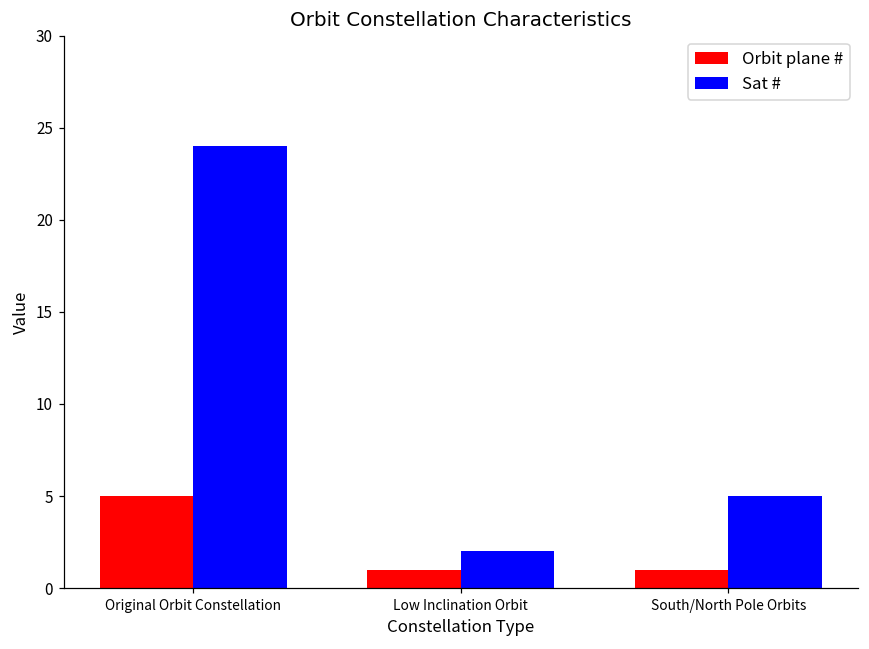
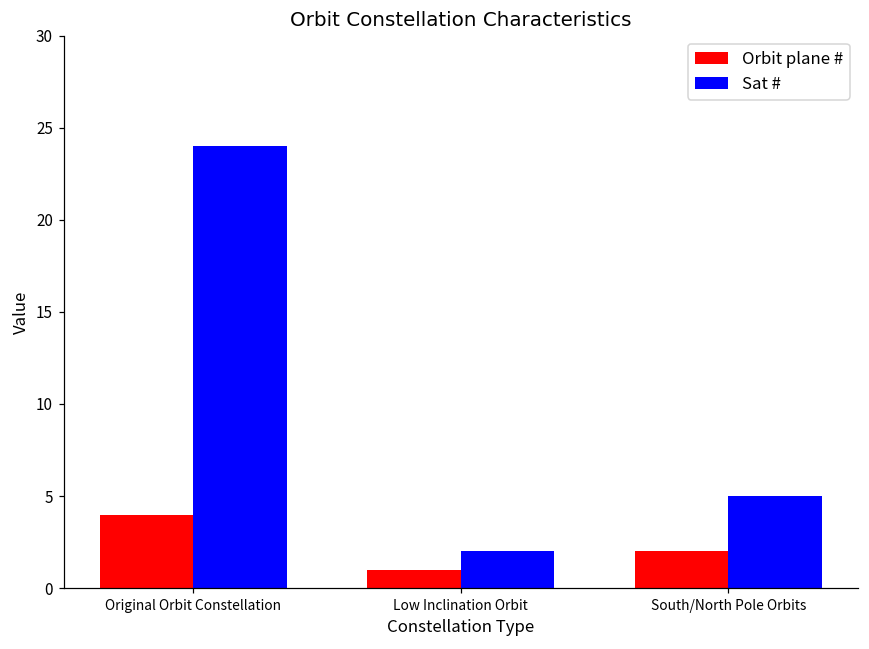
Orbit plane #, Original Orbit Constellation: 5 -> 4
Orbit plane #, South/North Pole Orbits: 1 -> 2
